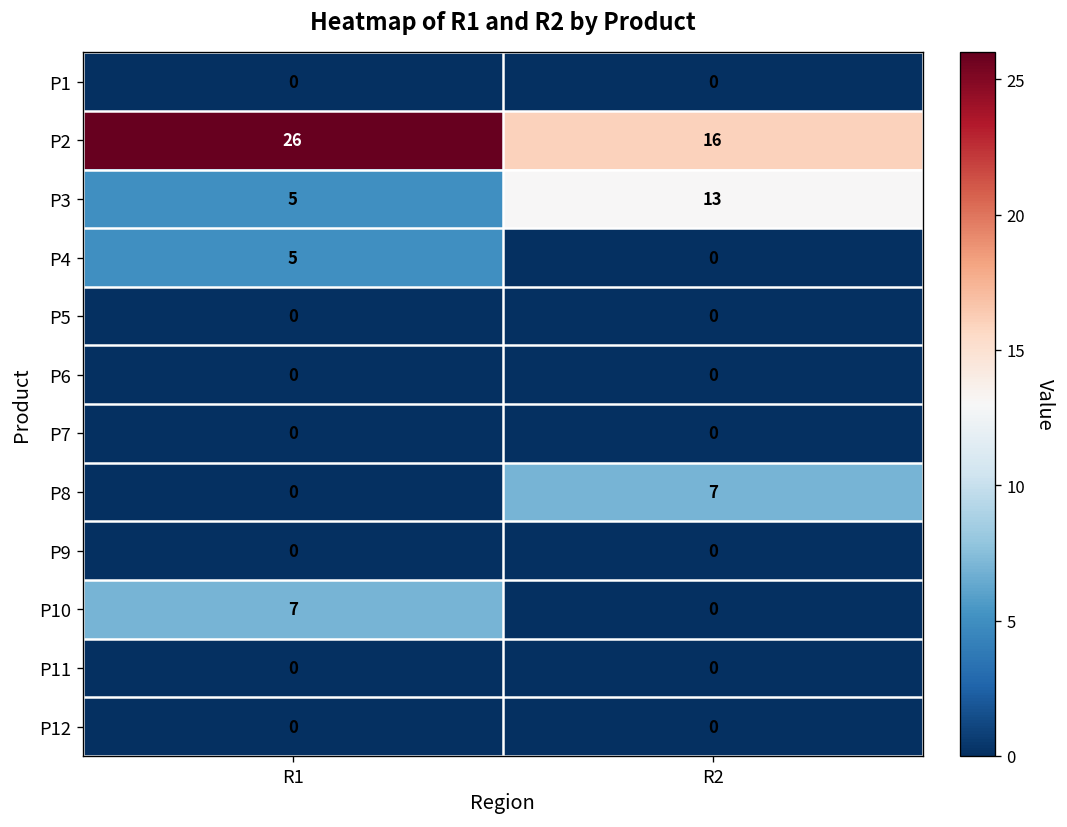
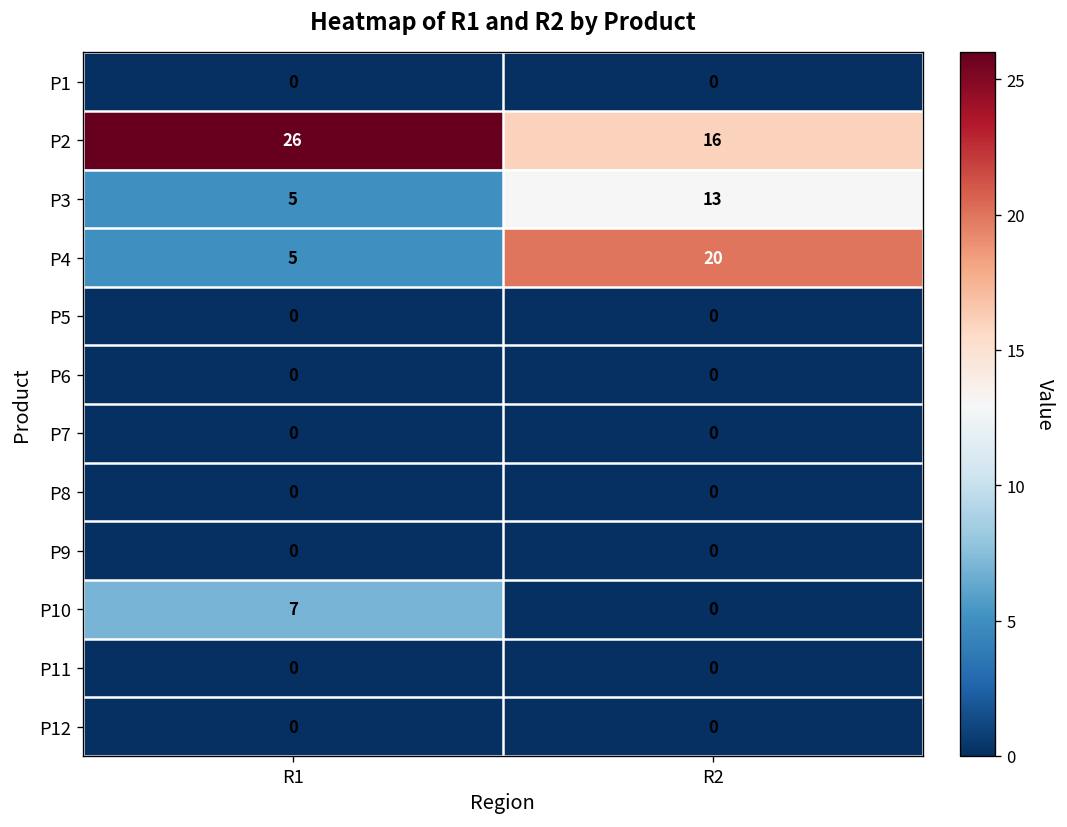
P4, R2: 0 -> 20
P8, R2: 7 -> 0
